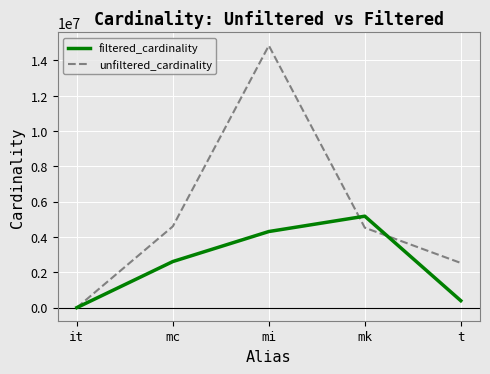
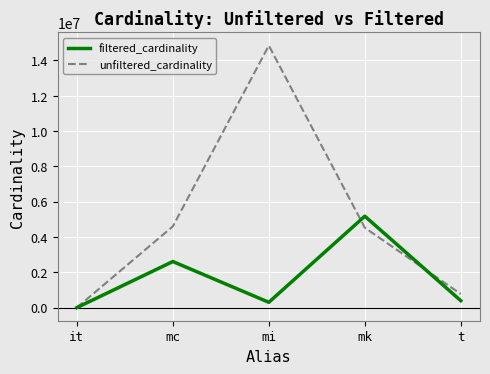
filtered_cardinality, mi: 4300000 -> 300000
unfiltered_cardinality, t: 2500000 -> 800000
